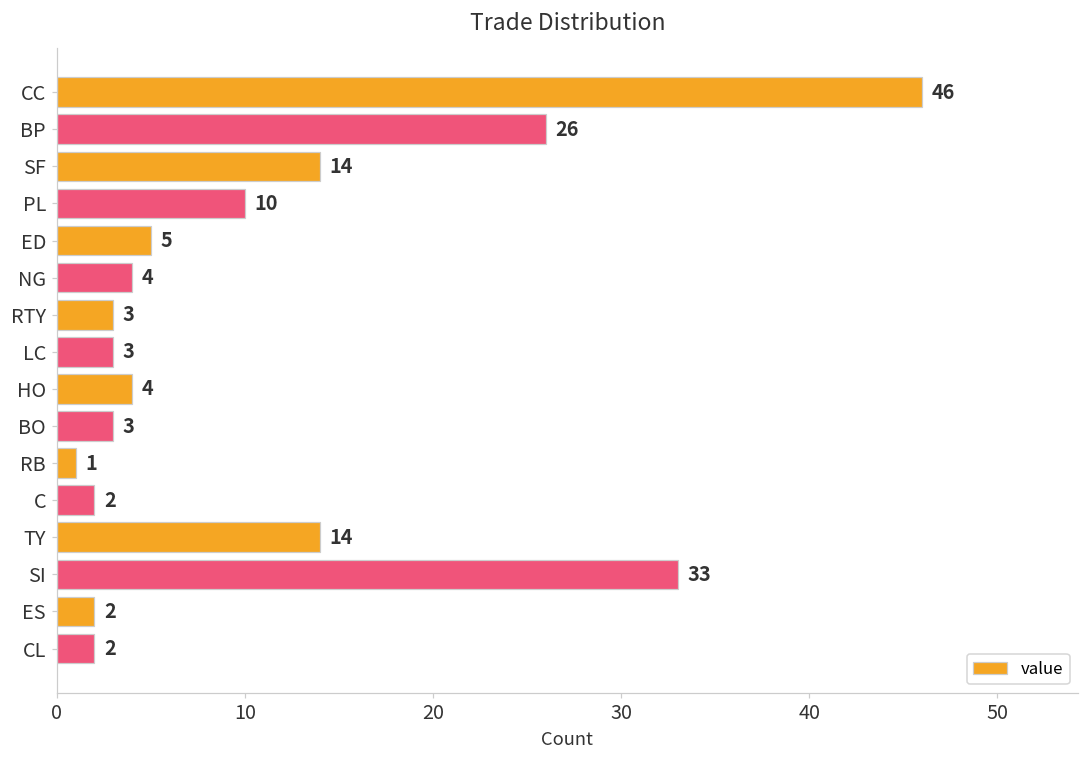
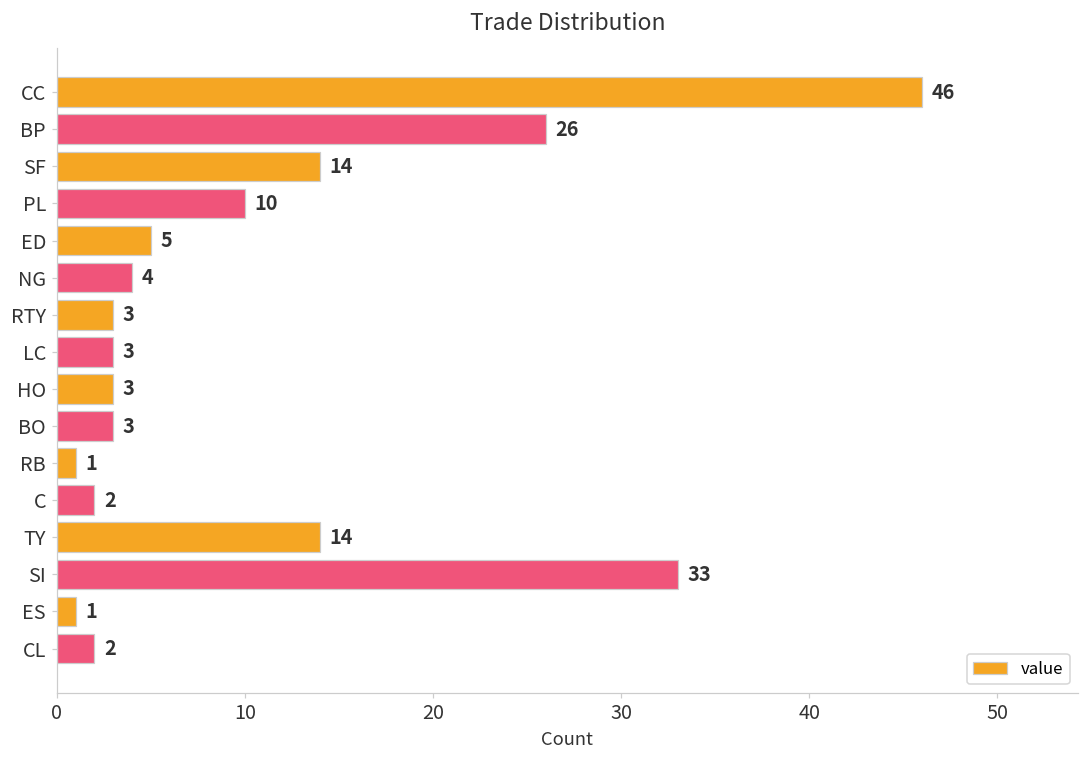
HO: 4 -> 3
ES: 2 -> 1
